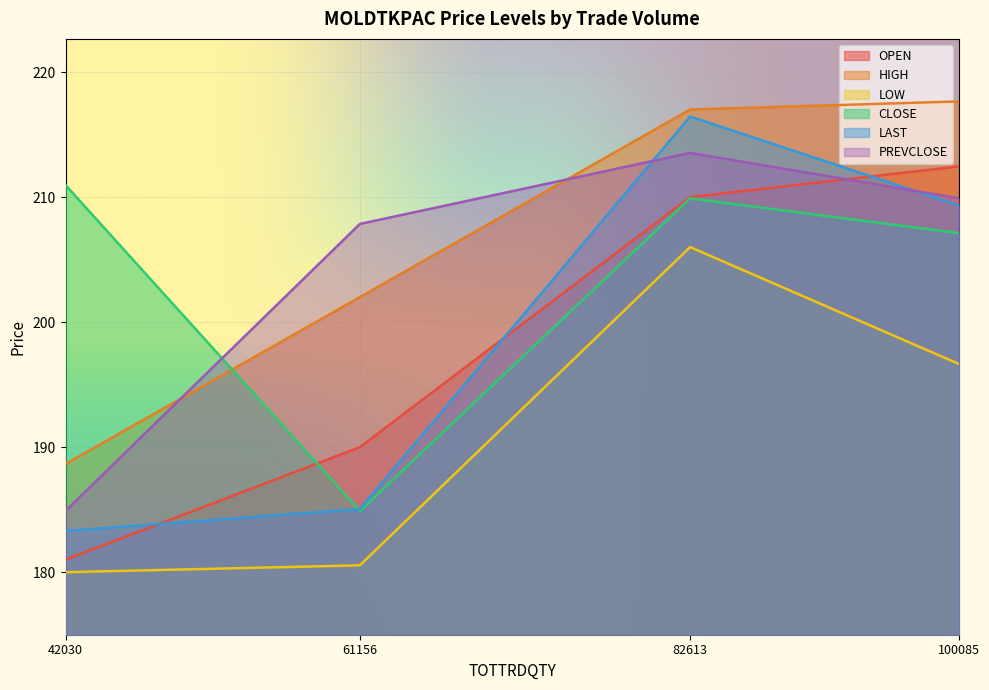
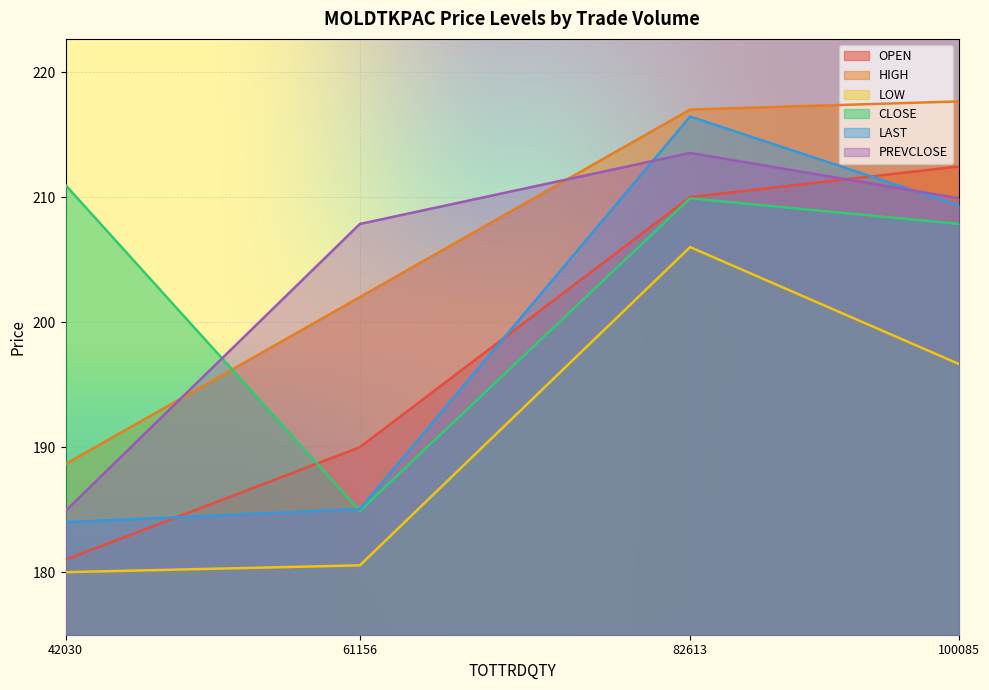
LAST, 42030: 183.3 -> 184.0
CLOSE, 100085: 207.1 -> 207.9
